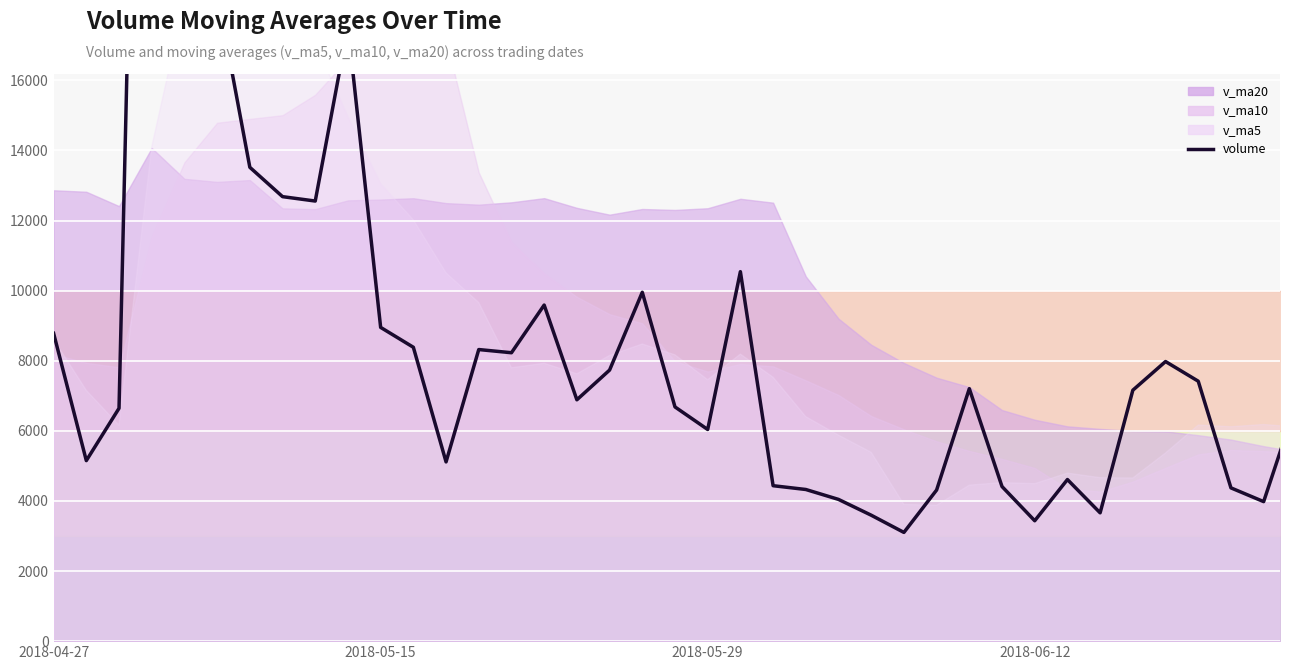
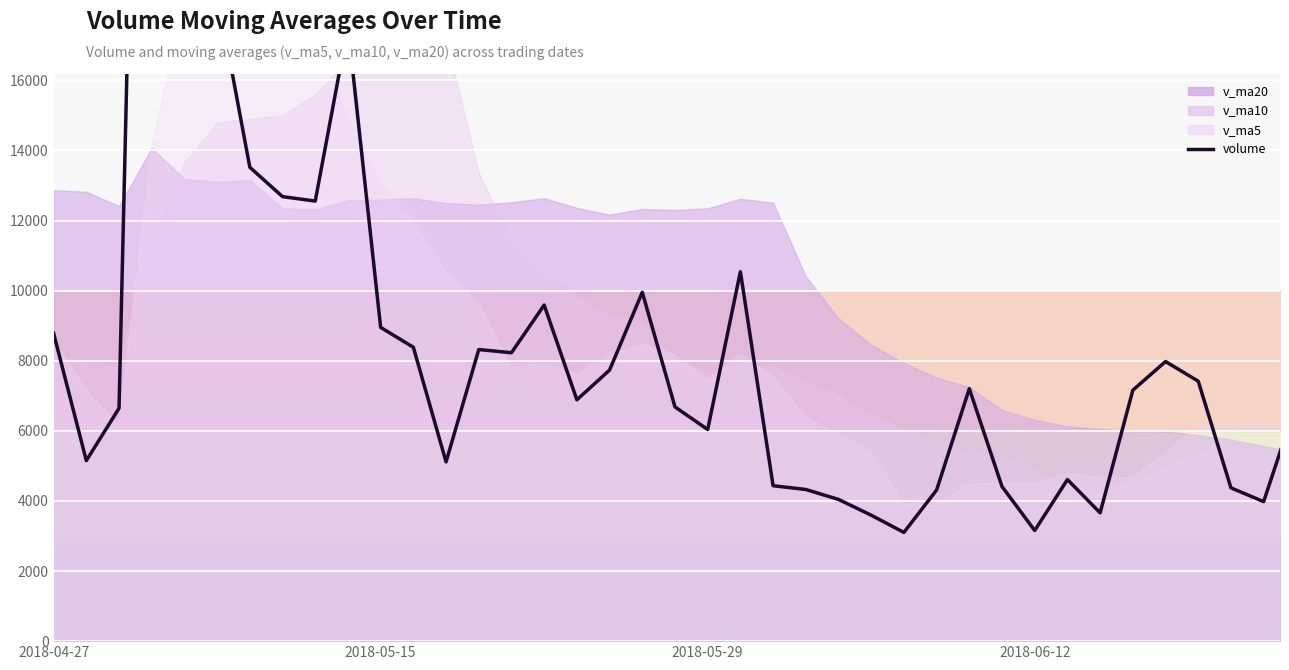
volume, 2018-06-12: 3400 -> 3200
